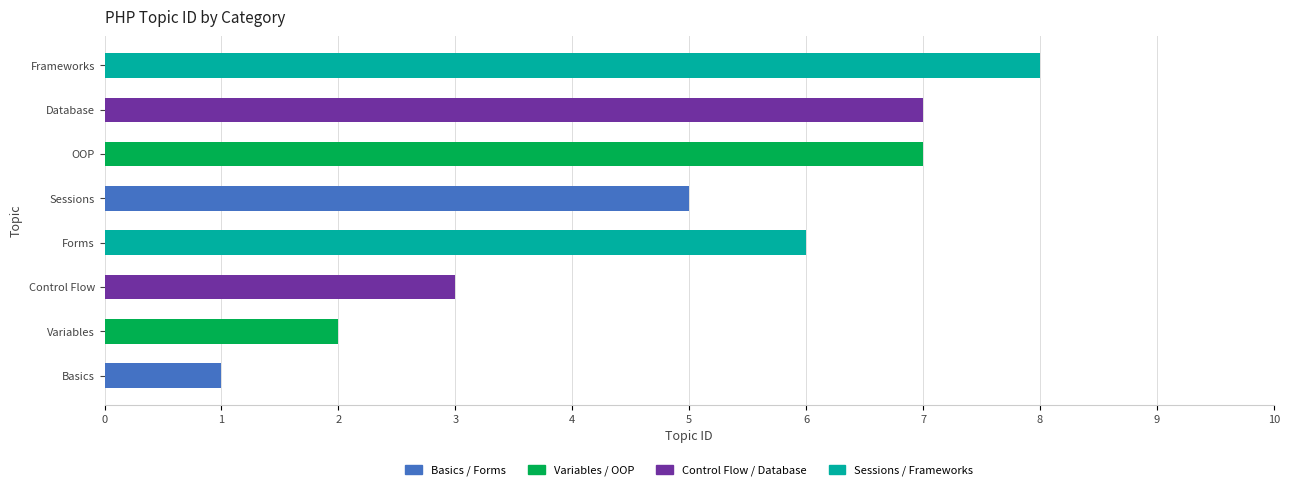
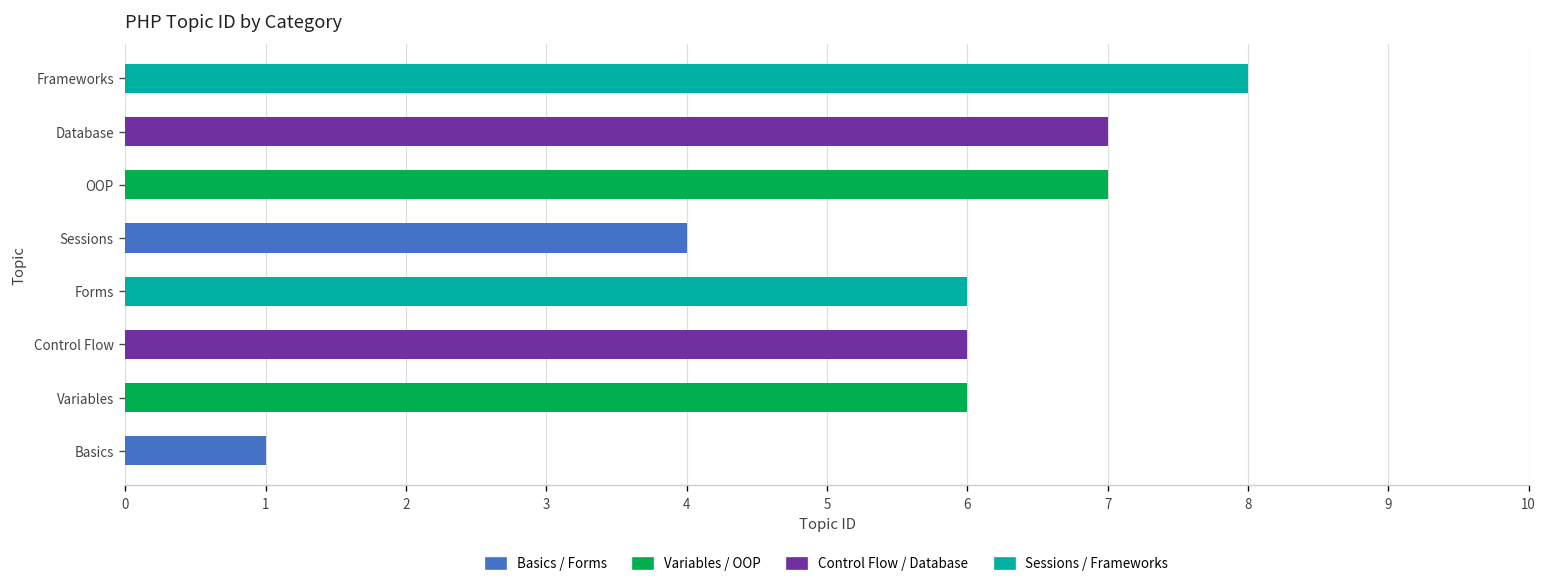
Sessions: 5 -> 4
Control Flow: 3 -> 6
Variables: 2 -> 6
